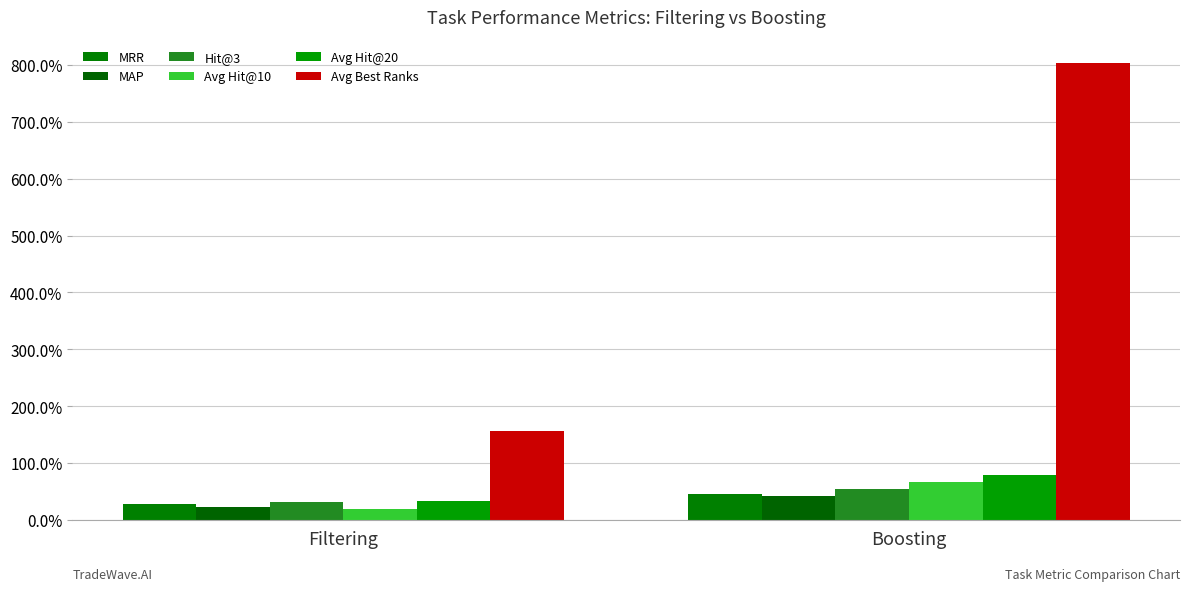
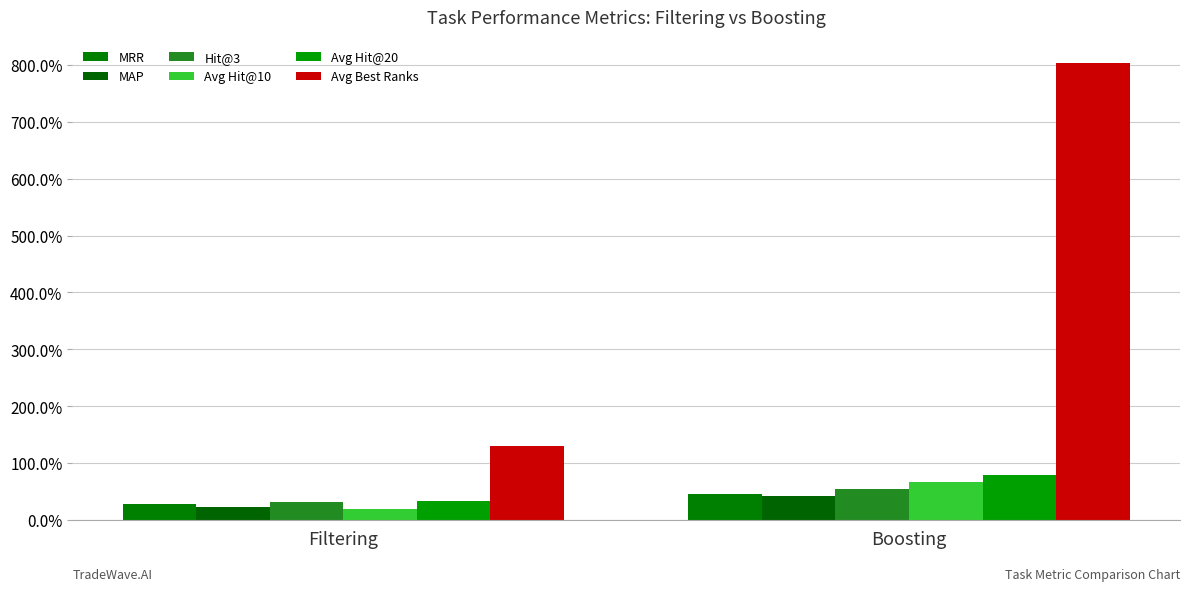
Avg Best Ranks, Filtering: 160% -> 130%
